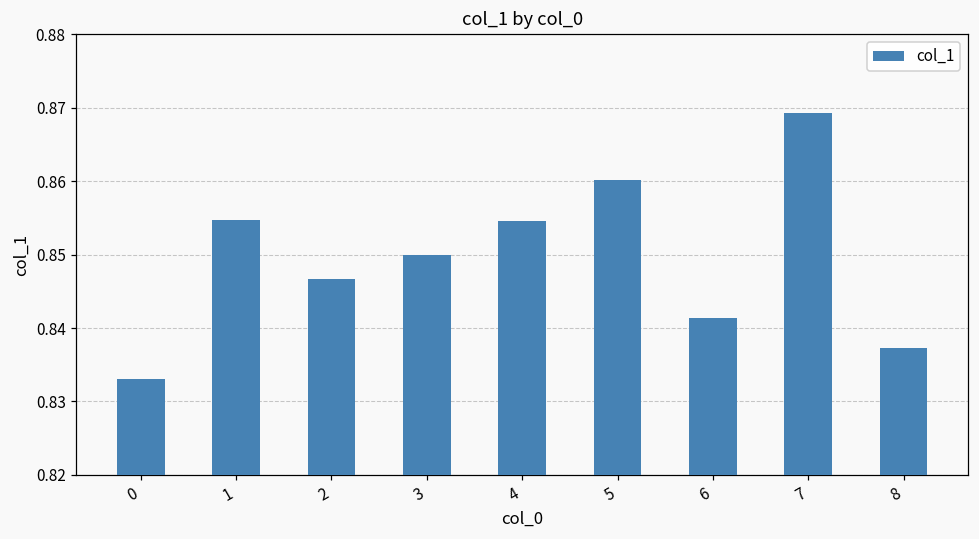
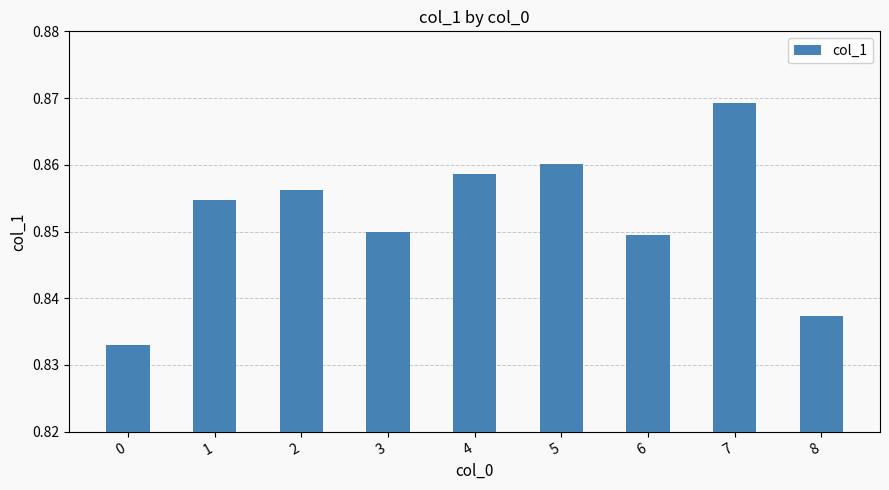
2: 0.847 -> 0.856
4: 0.855 -> 0.859
6: 0.841 -> 0.849
